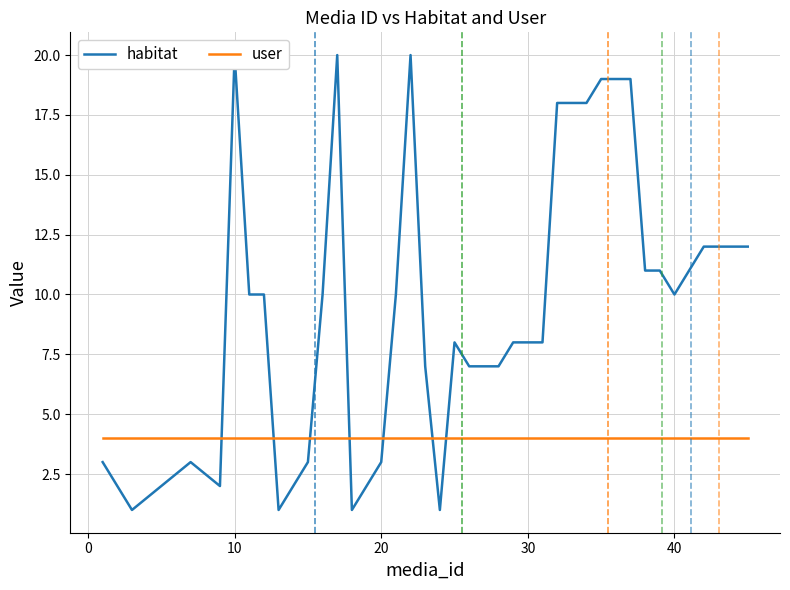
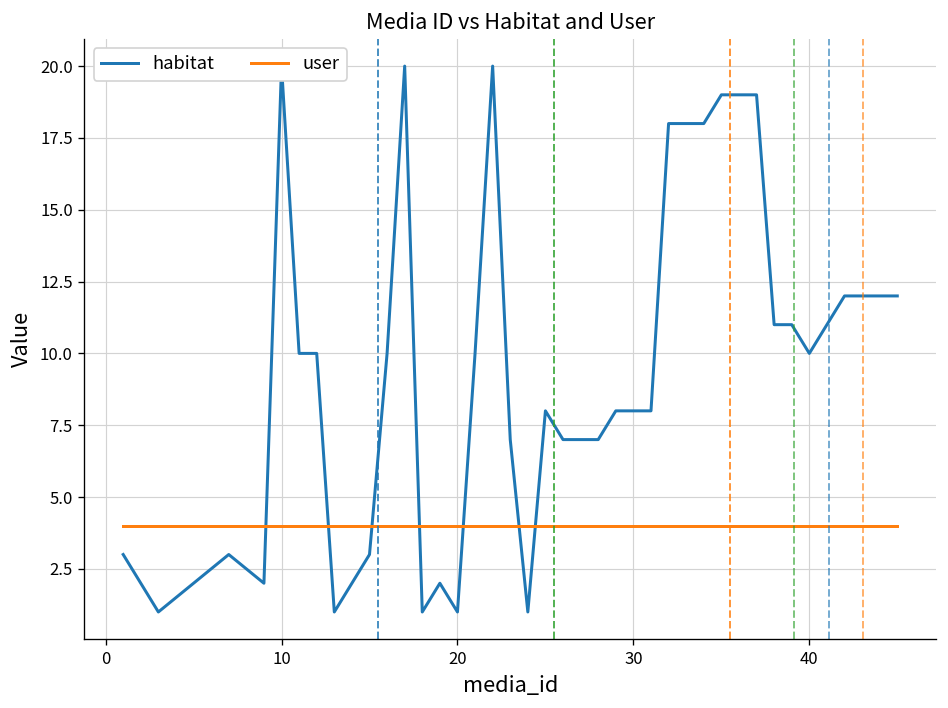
habitat, 20: 3 -> 1
